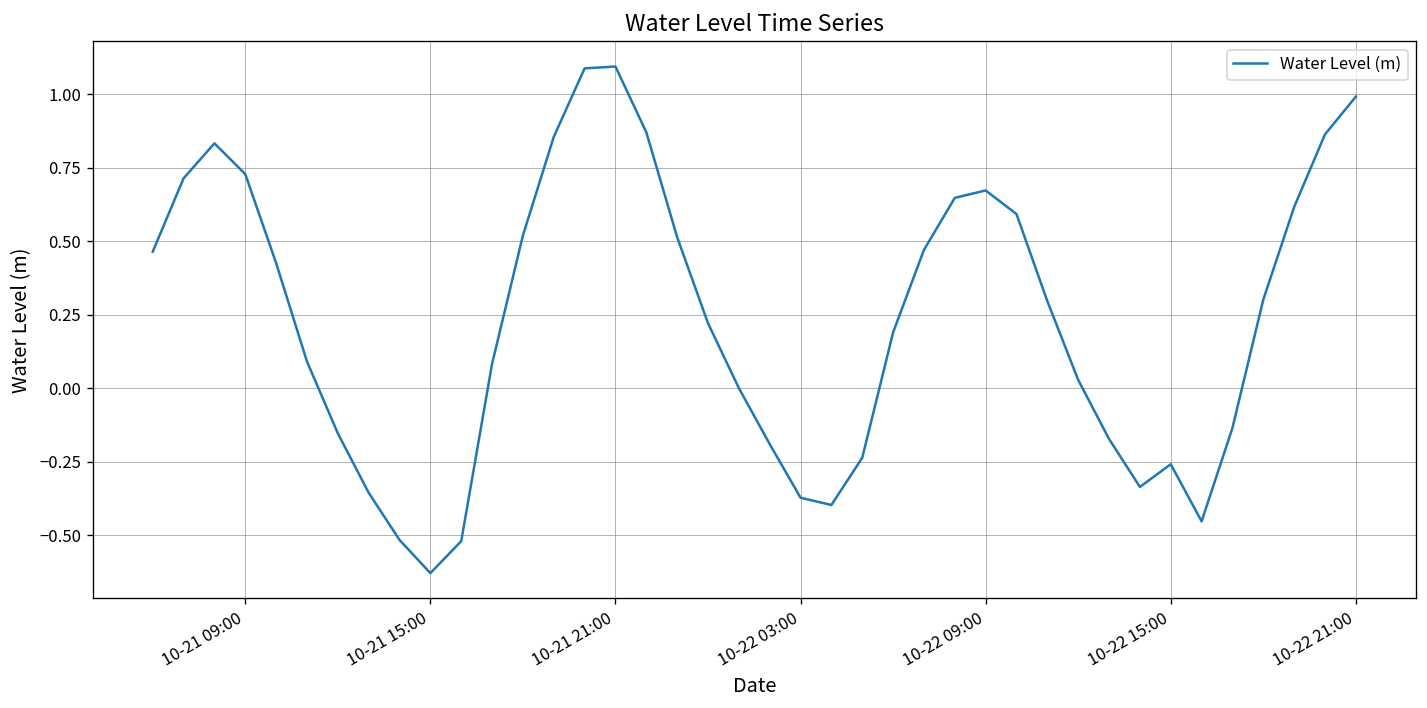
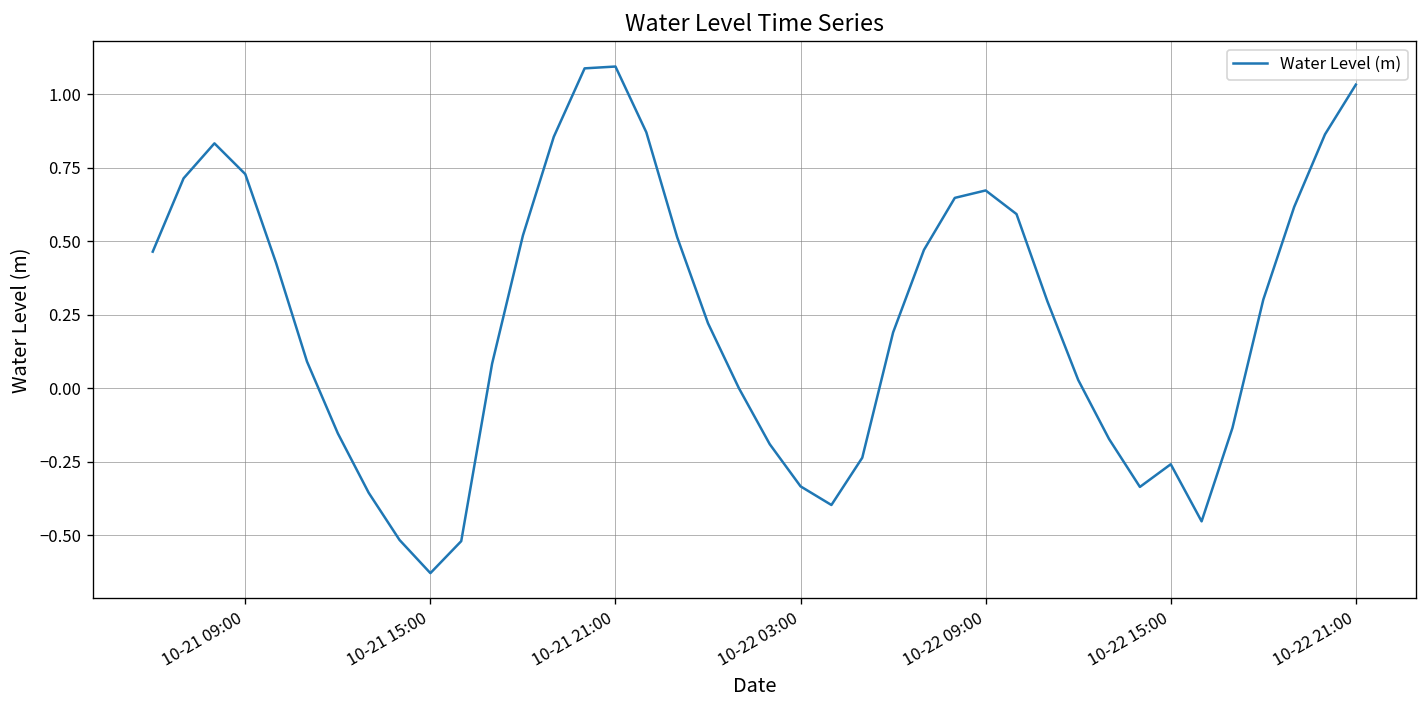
10-22 03:00: -0.37 -> -0.33
10-22 21:00: 0.99 -> 1.03
